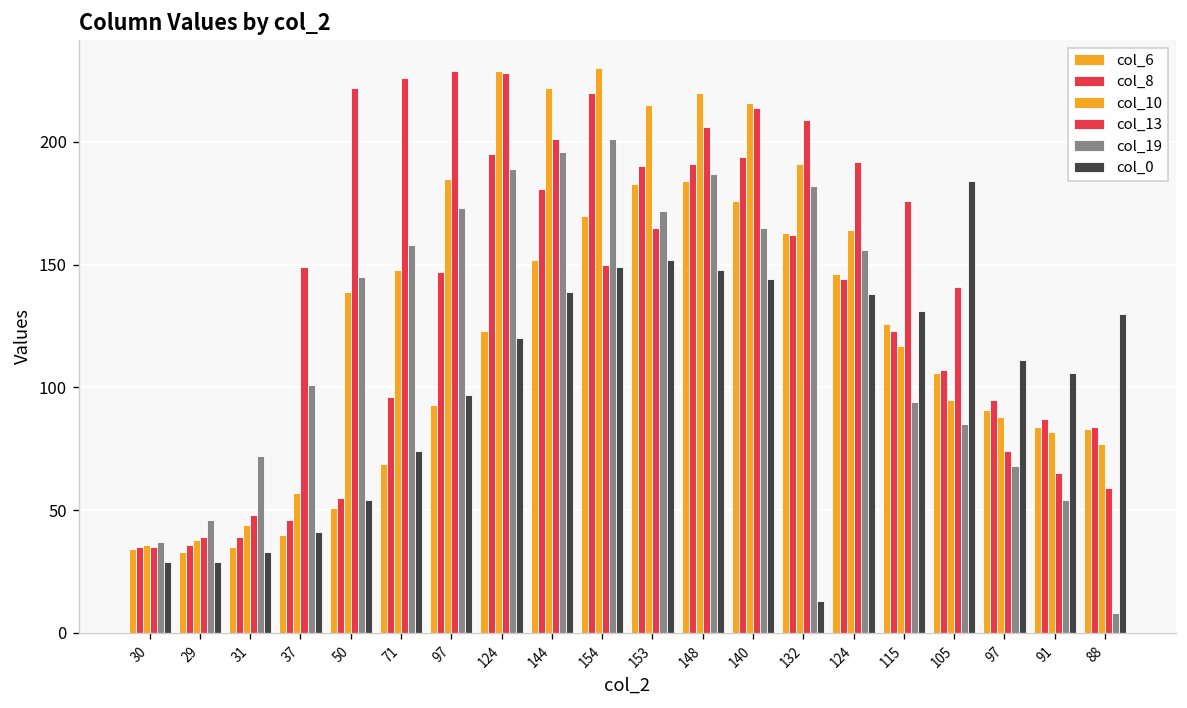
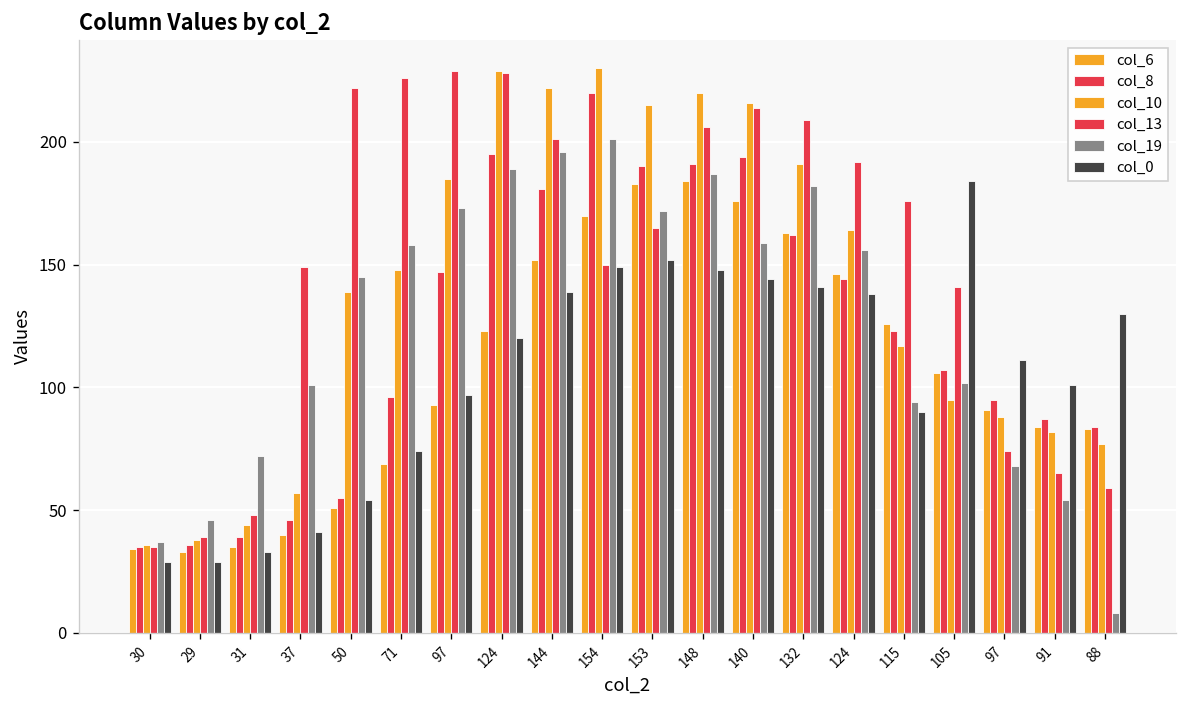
col_19, 140: 165 -> 159
col_0, 132: 13 -> 141
col_0, 115: 131 -> 90
col_19, 105: 85 -> 102
col_0, 91: 106 -> 101
